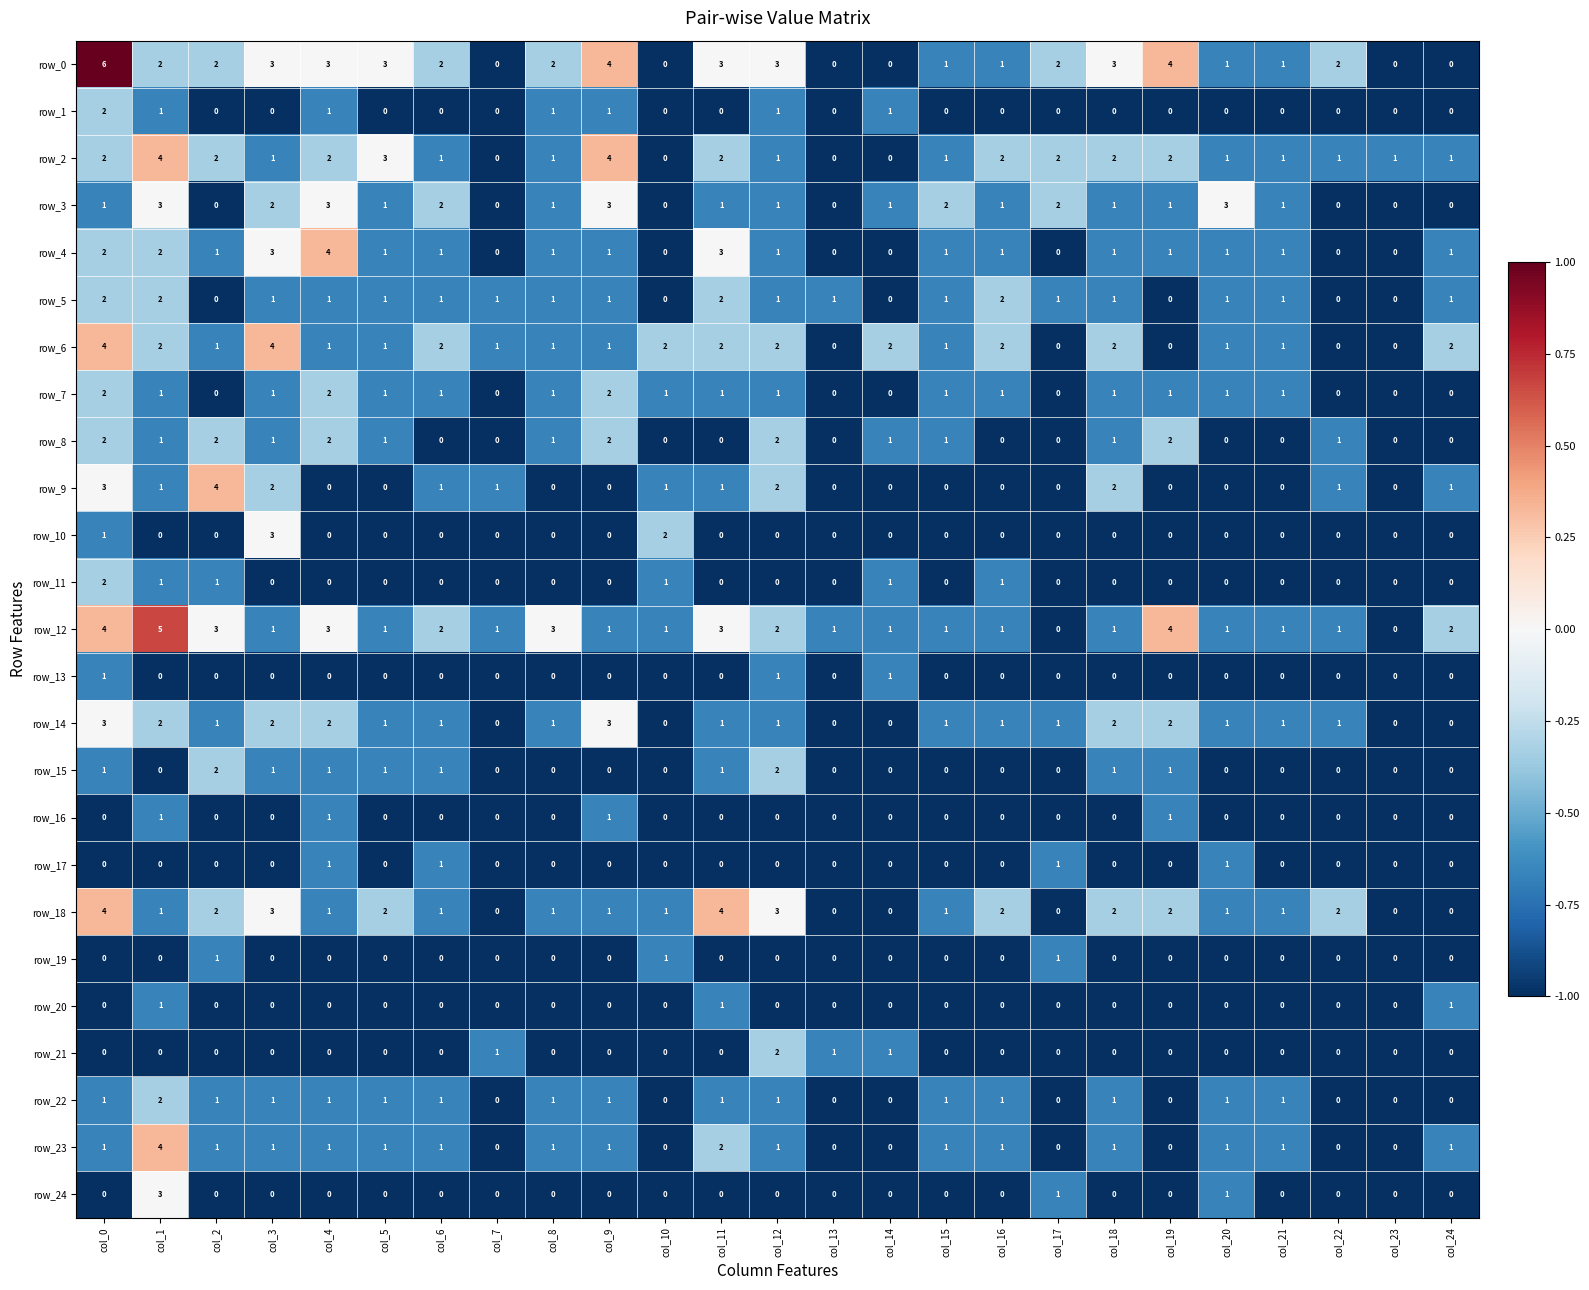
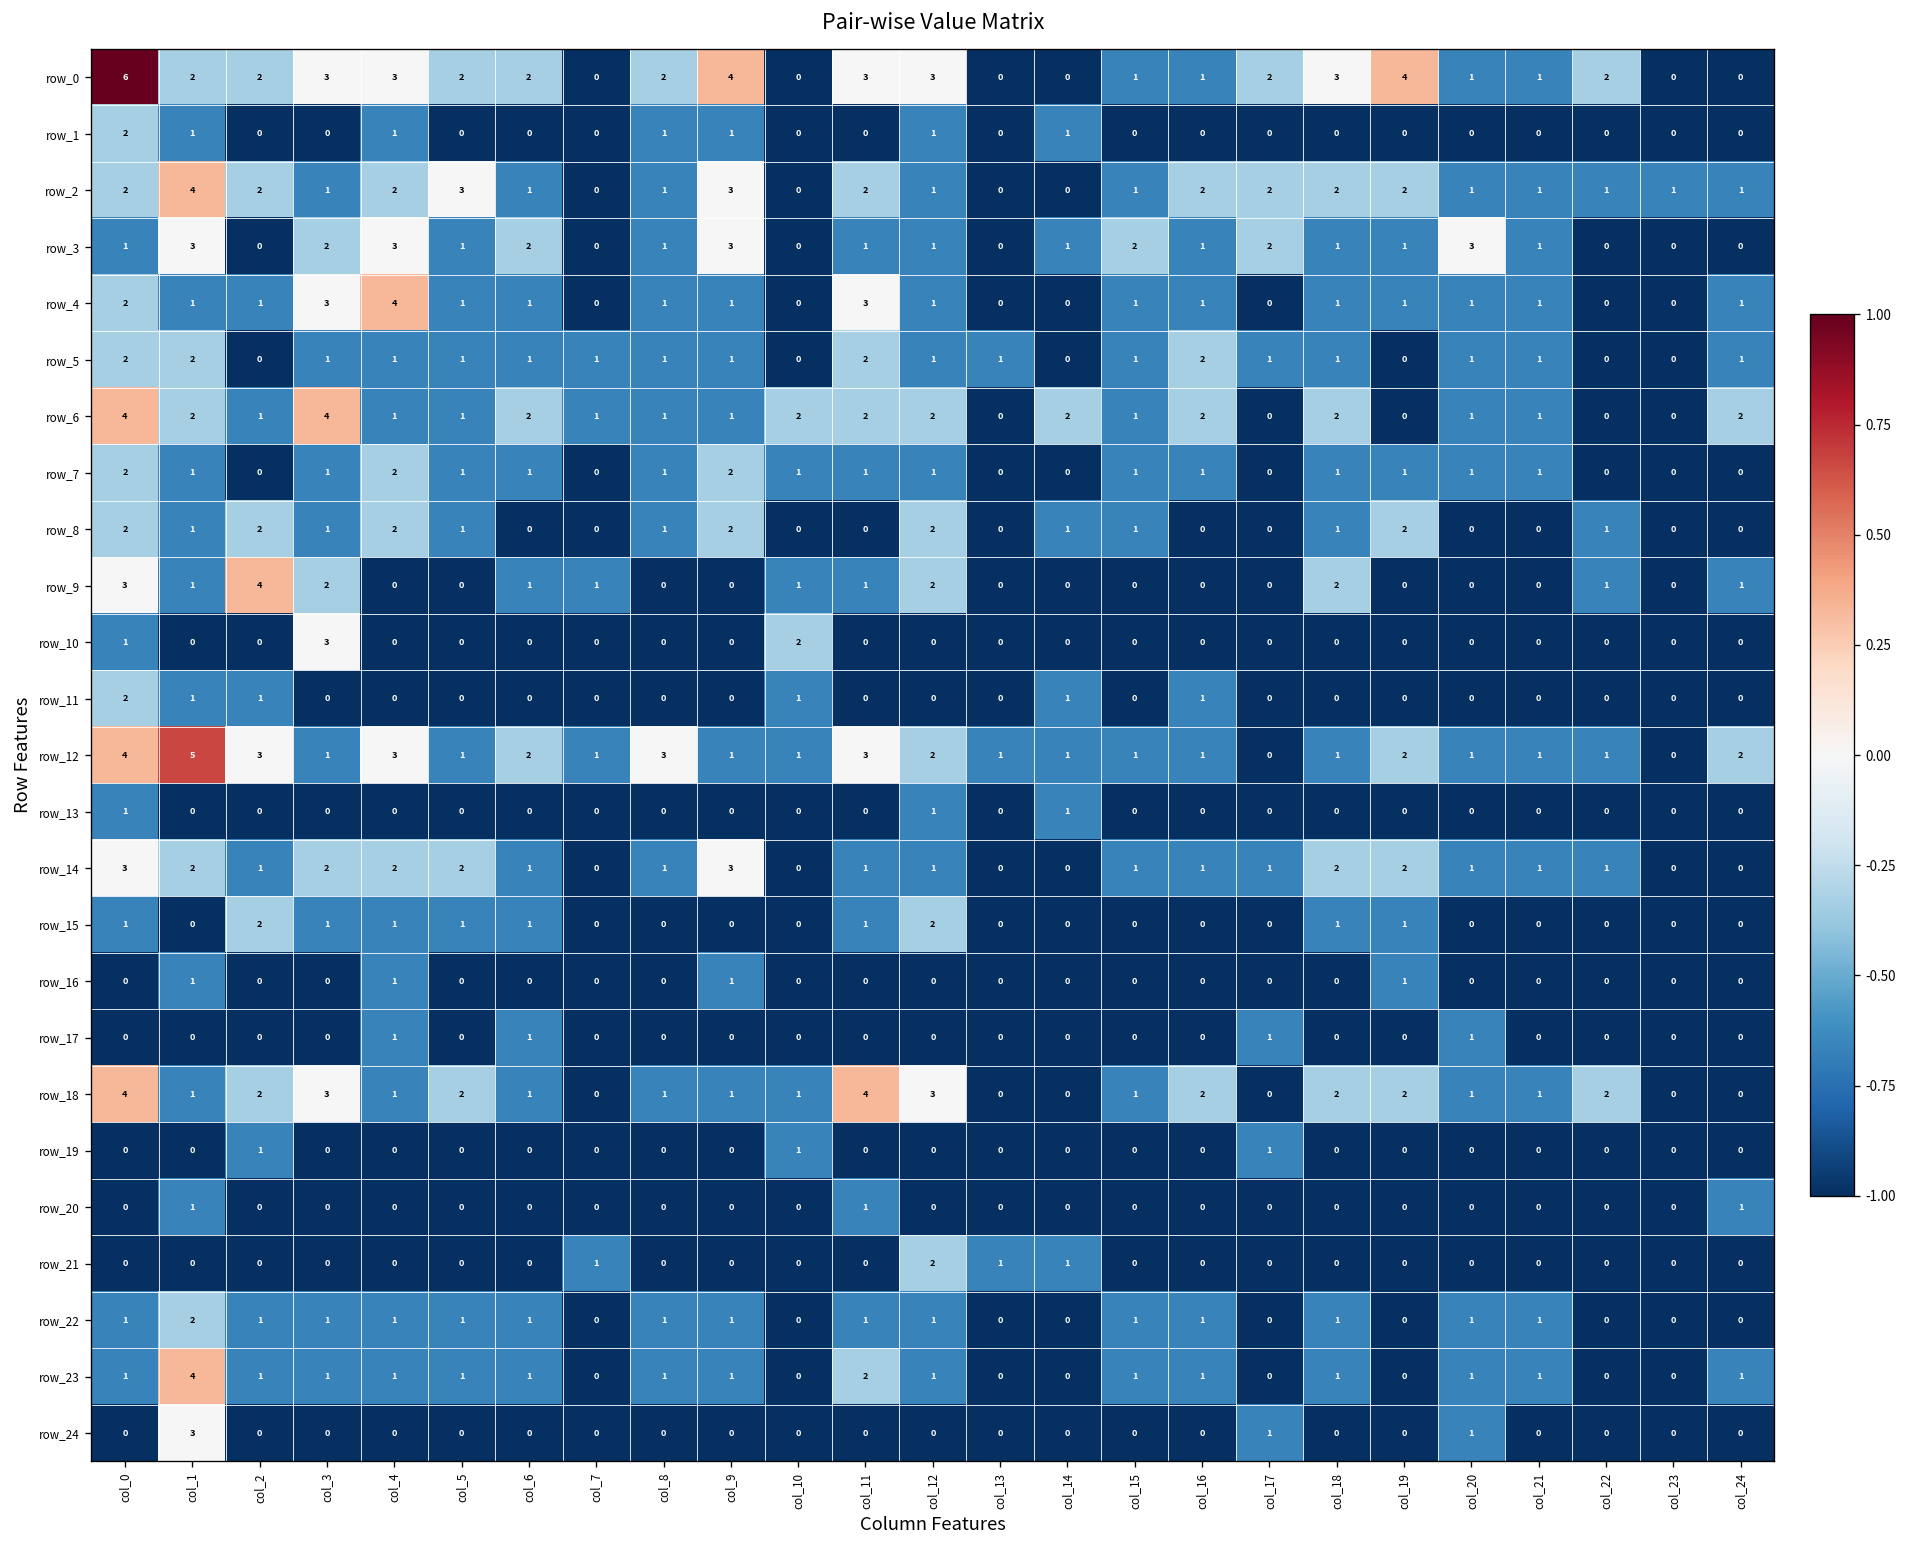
row_0, col_5: 3 -> 2
row_2, col_9: 4 -> 3
row_4, col_1: 2 -> 1
row_12, col_19: 4 -> 2
row_14, col_5: 1 -> 2
